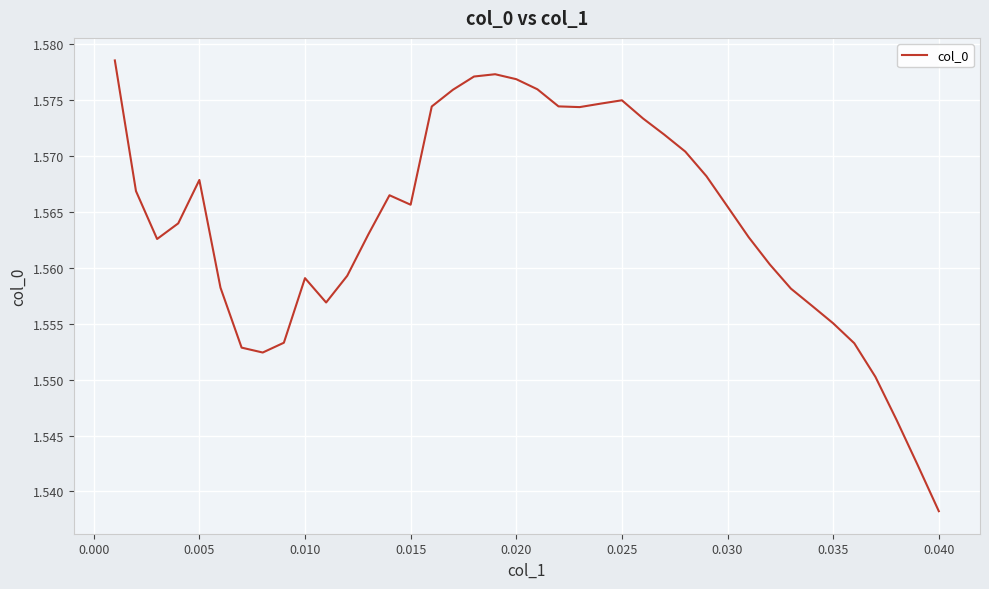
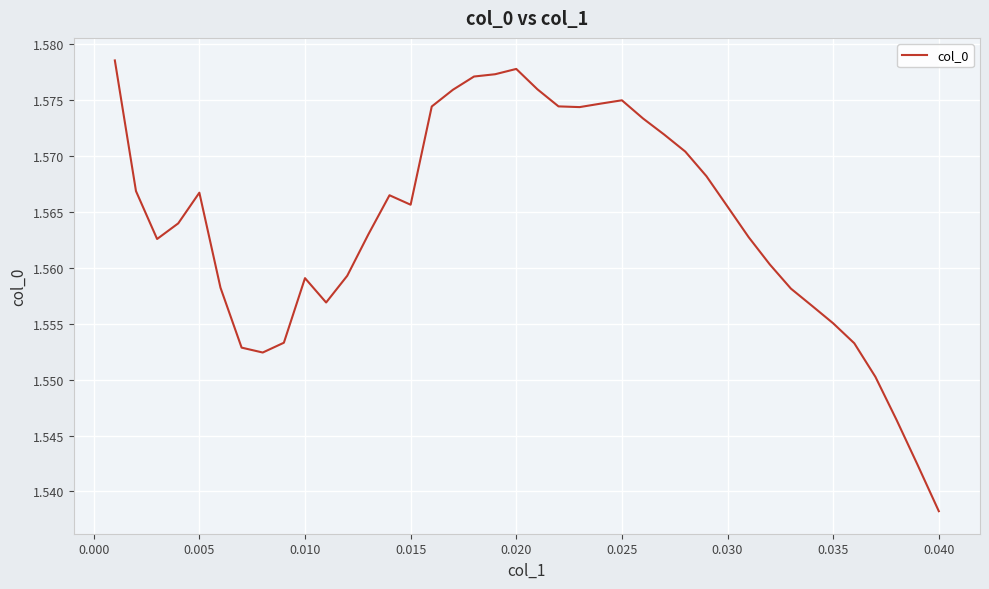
0.005: 1.5678 -> 1.5667
0.020: 1.5769 -> 1.5778
